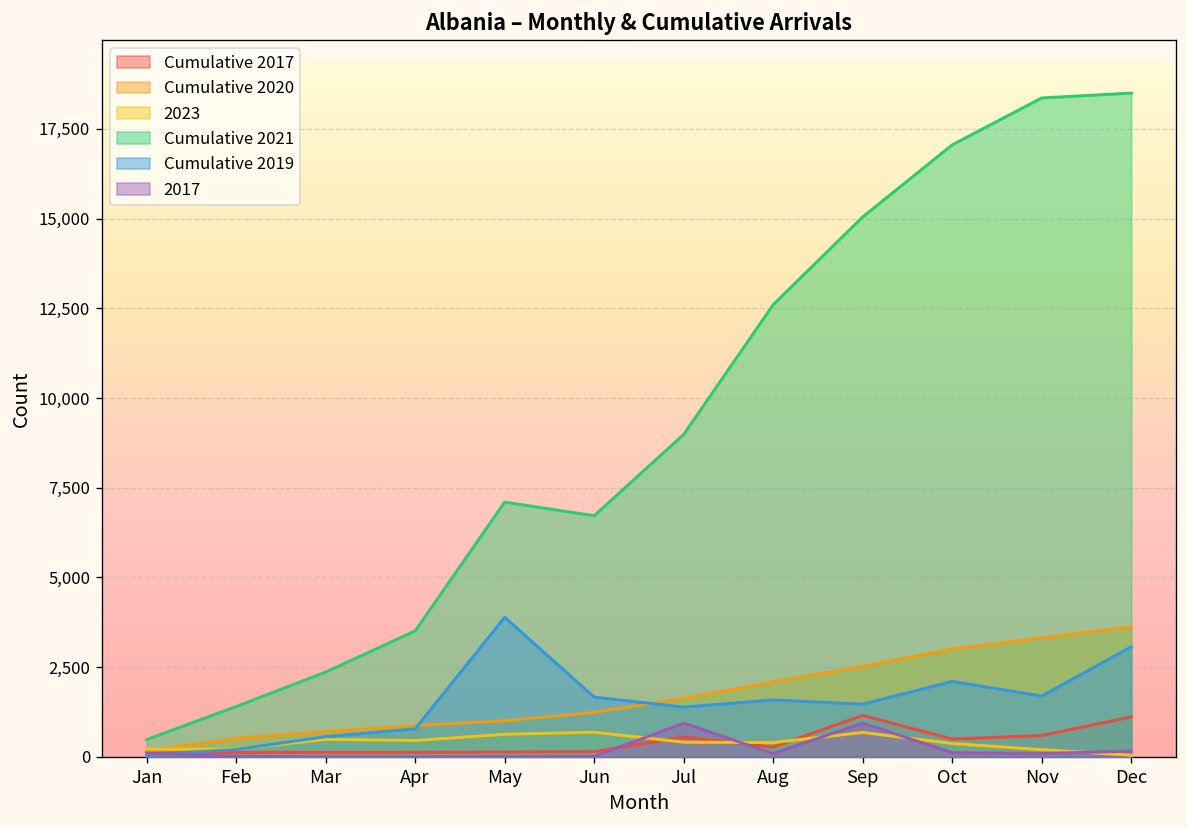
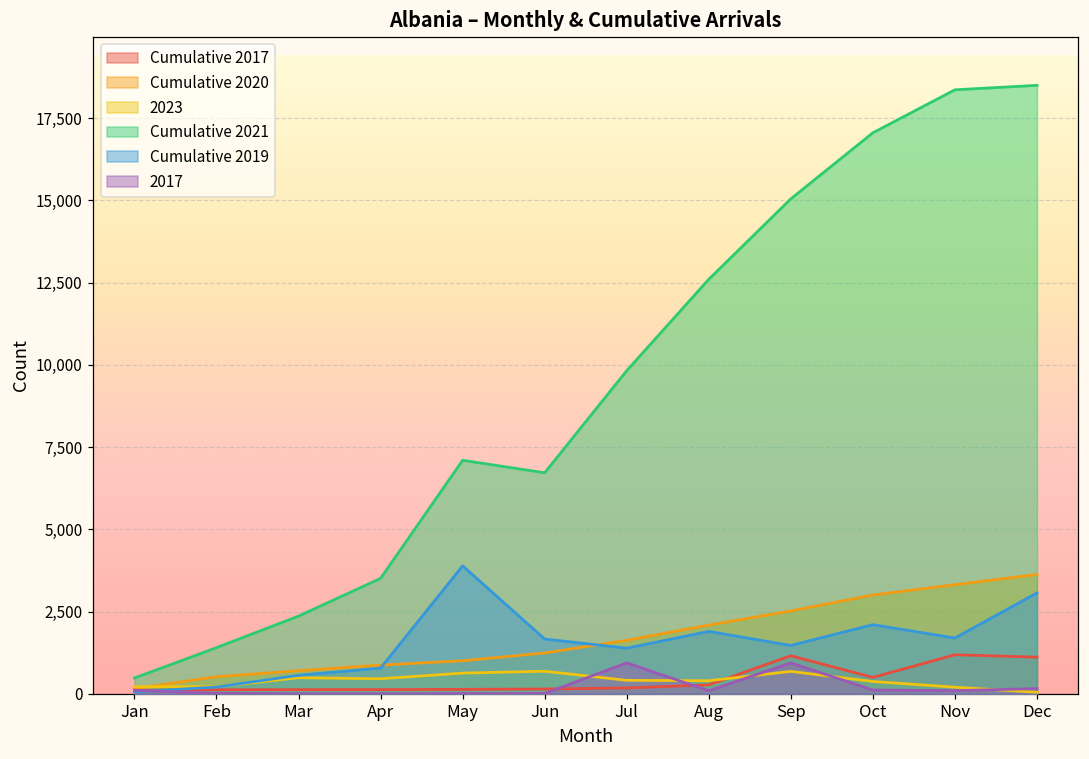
Cumulative 2017, Jul: 600 -> 200
Cumulative 2021, Jul: 9,000 -> 9,800
Cumulative 2019, Aug: 1,600 -> 1,900
Cumulative 2017, Nov: 600 -> 1,200
